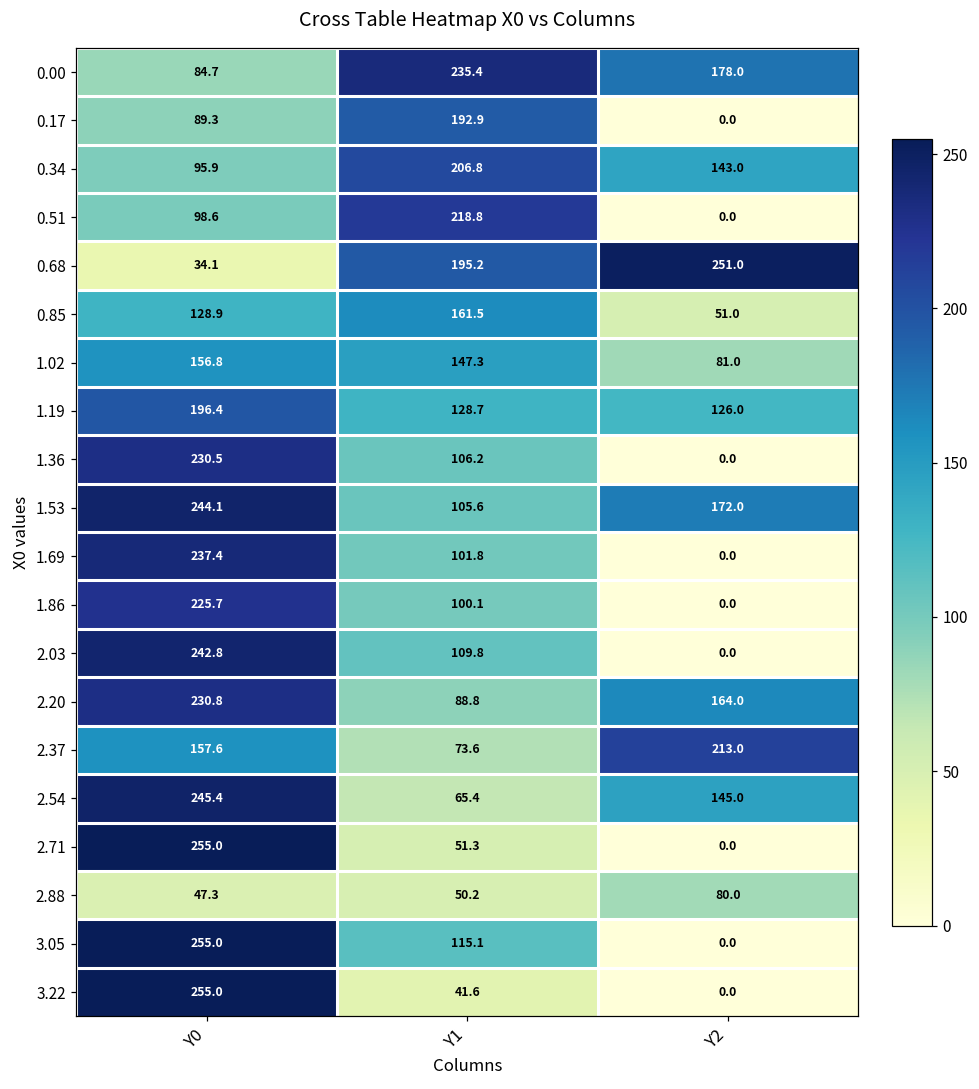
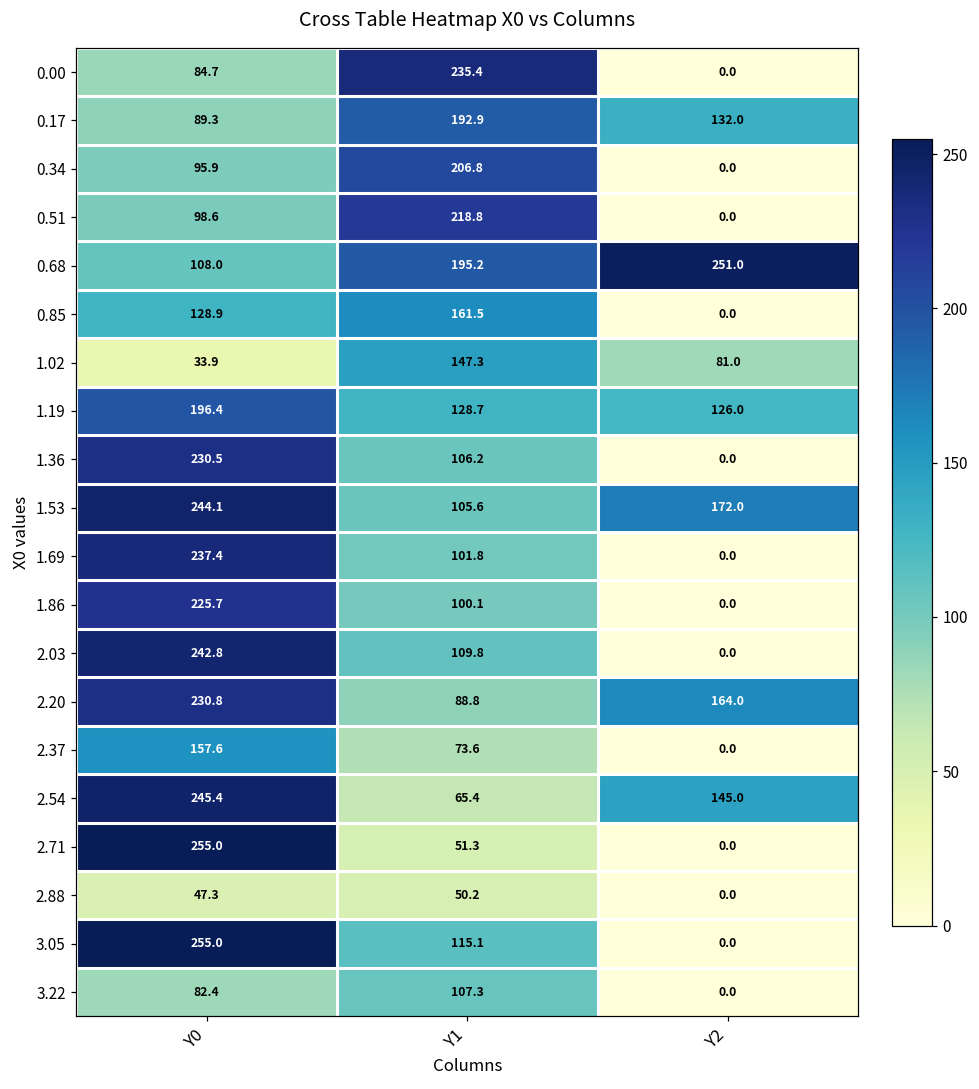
0.00, Y2: 178.0 -> 0.0
0.17, Y2: 0.0 -> 132.0
0.34, Y2: 143.0 -> 0.0
0.68, Y0: 34.1 -> 108.0
0.85, Y2: 51.0 -> 0.0
1.02, Y0: 156.8 -> 33.9
2.37, Y2: 213.0 -> 0.0
2.88, Y2: 80.0 -> 0.0
3.22, Y0: 255.0 -> 82.4
3.22, Y1: 41.6 -> 107.3
